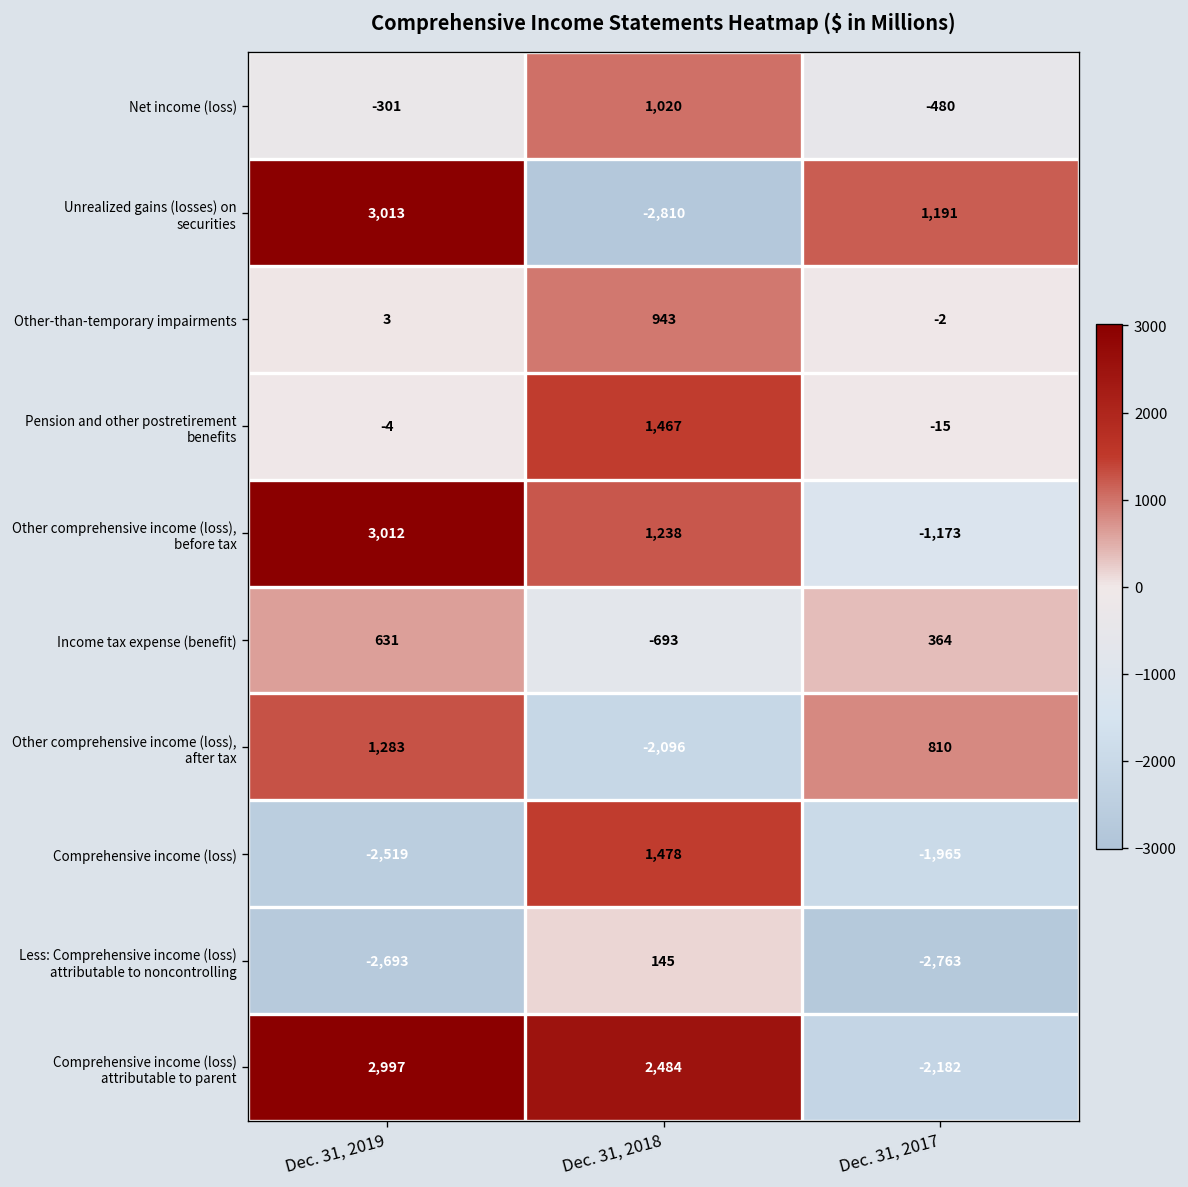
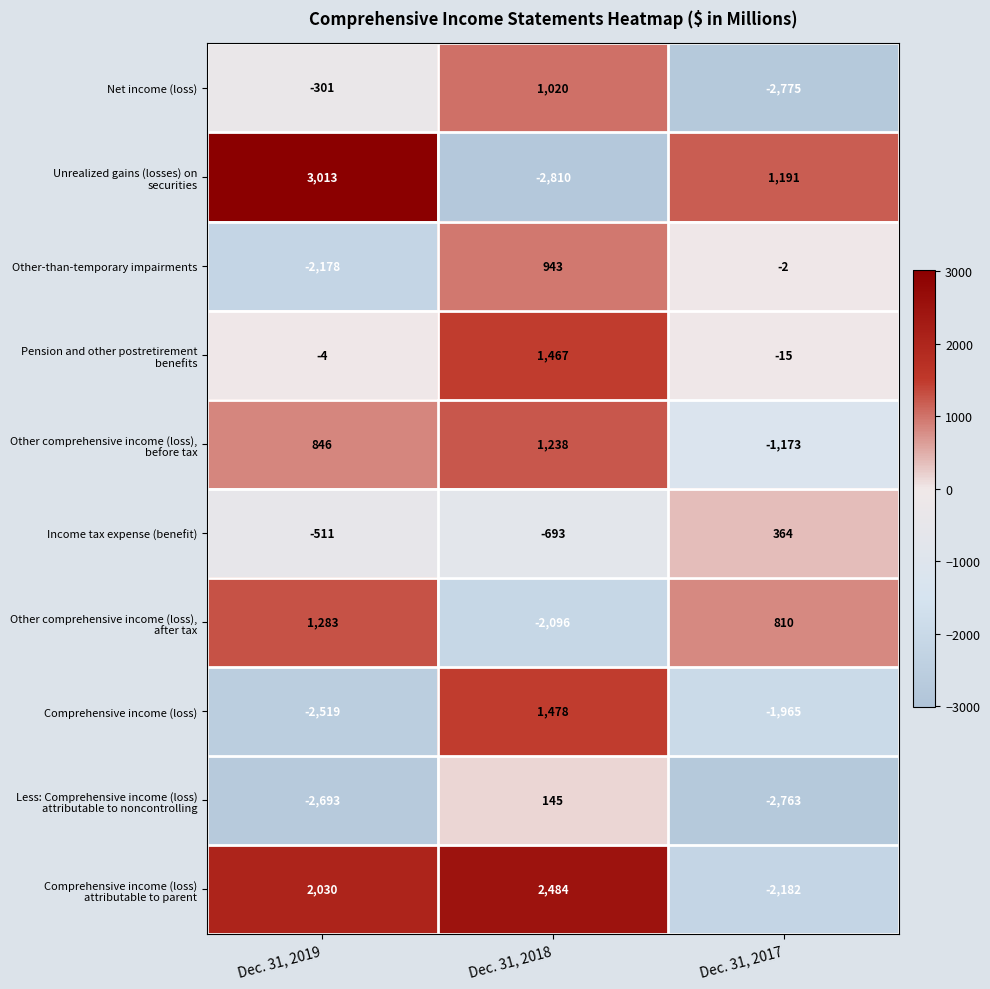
Net income (loss), Dec. 31, 2017: -480 -> -2,775
Other-than-temporary impairments, Dec. 31, 2019: 3 -> -2,178
Other comprehensive income (loss), before tax, Dec. 31, 2019: 3,012 -> 846
Income tax expense (benefit), Dec. 31, 2019: 631 -> -511
Comprehensive income (loss) attributable to parent, Dec. 31, 2019: 2,997 -> 2,030
